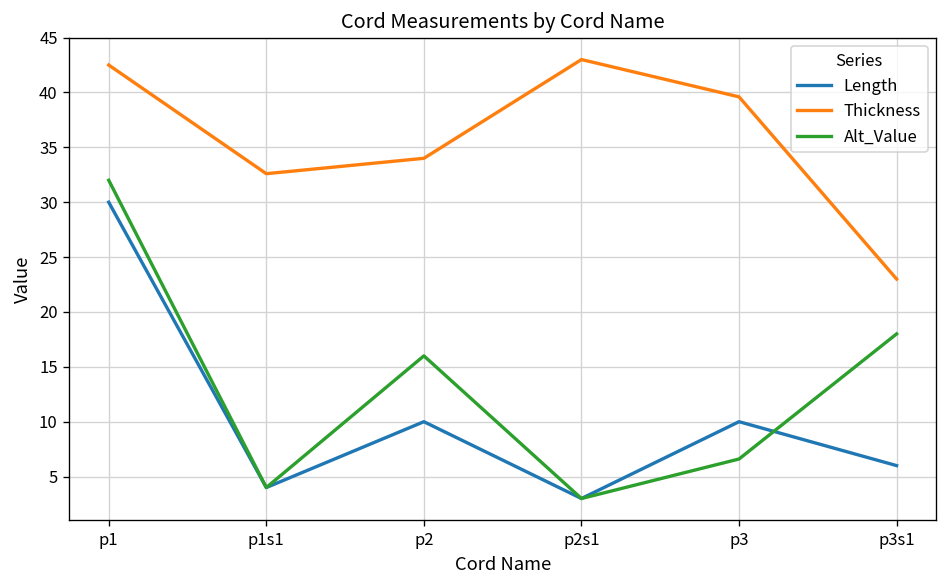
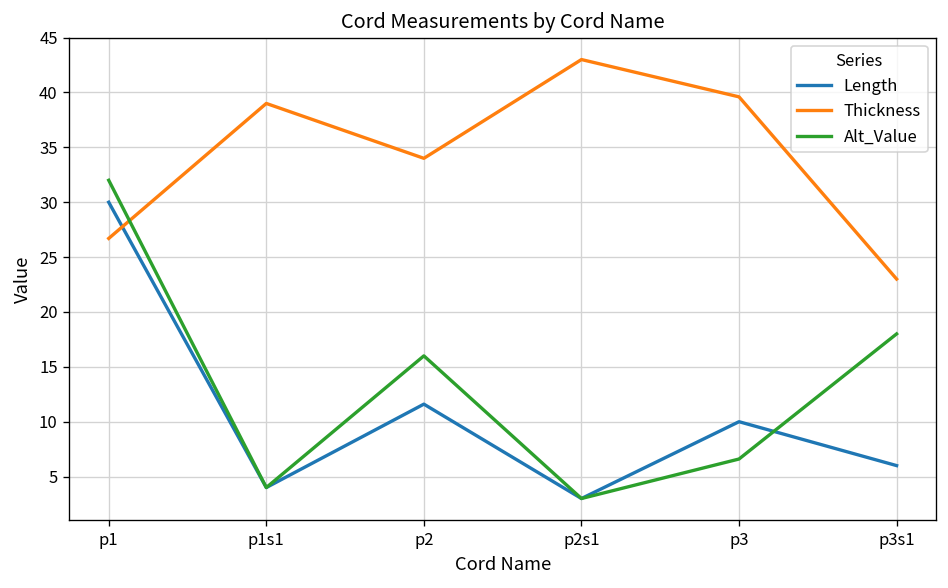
Thickness, p1: 43 -> 27
Thickness, p1s1: 33 -> 39
Length, p2: 10 -> 12
